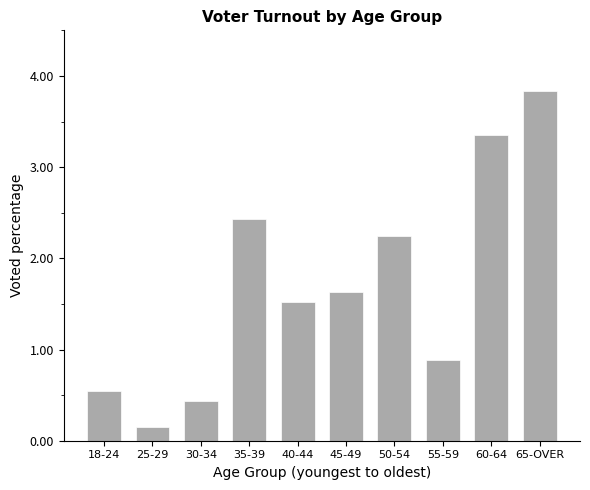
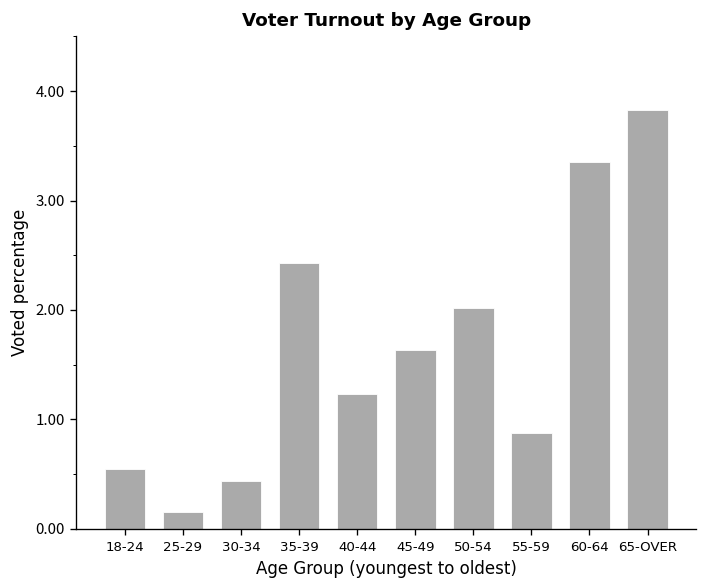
40-44: 1.5 -> 1.2
50-54: 2.3 -> 2.0
